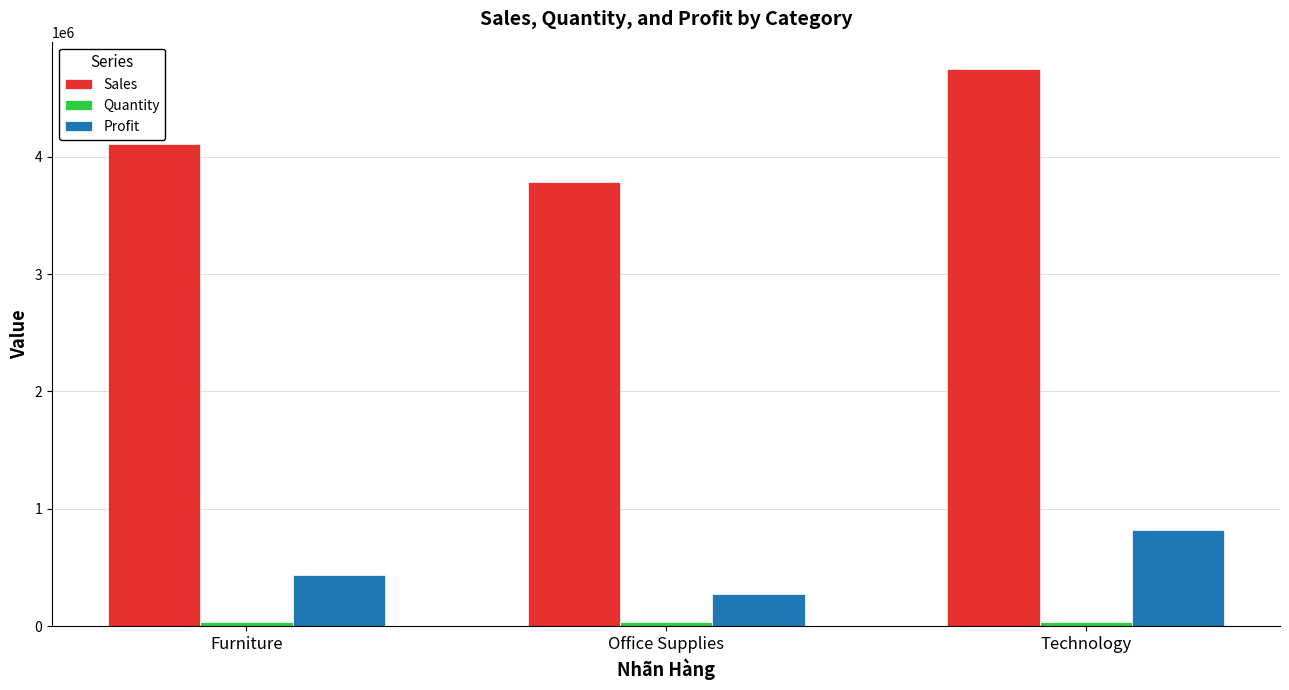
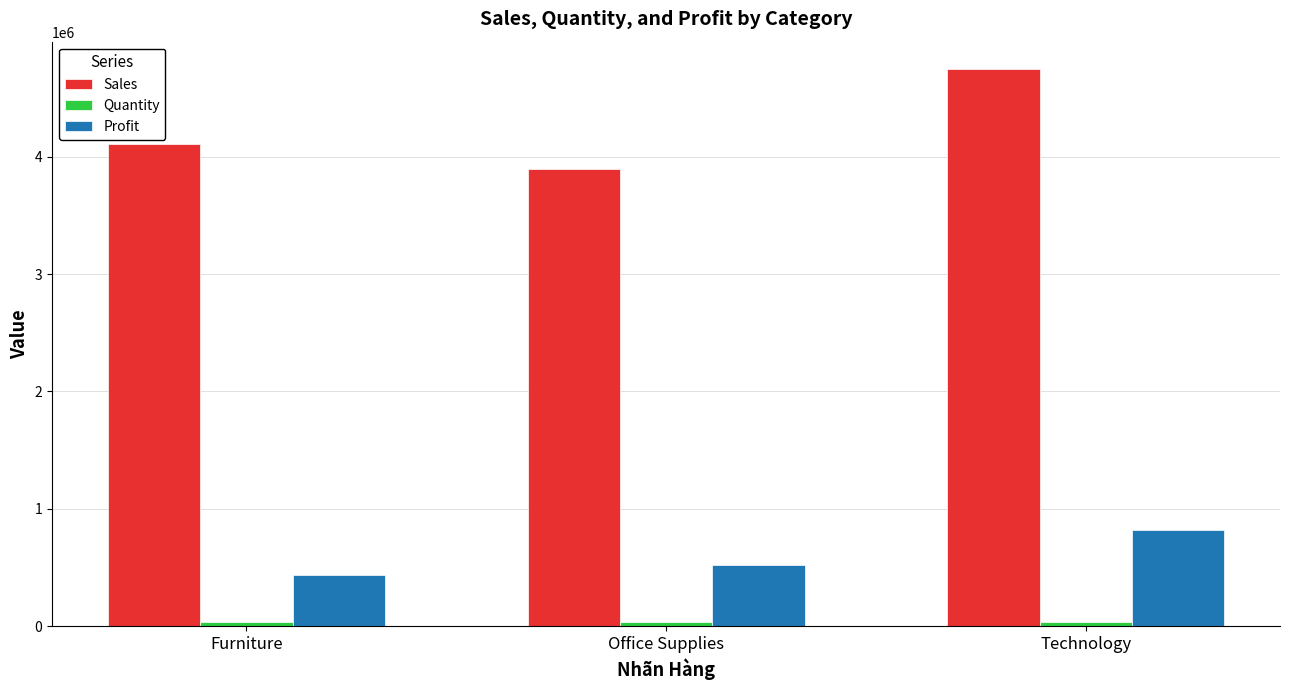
Sales, Office Supplies: 3790000 -> 3890000
Profit, Office Supplies: 270000 -> 520000
